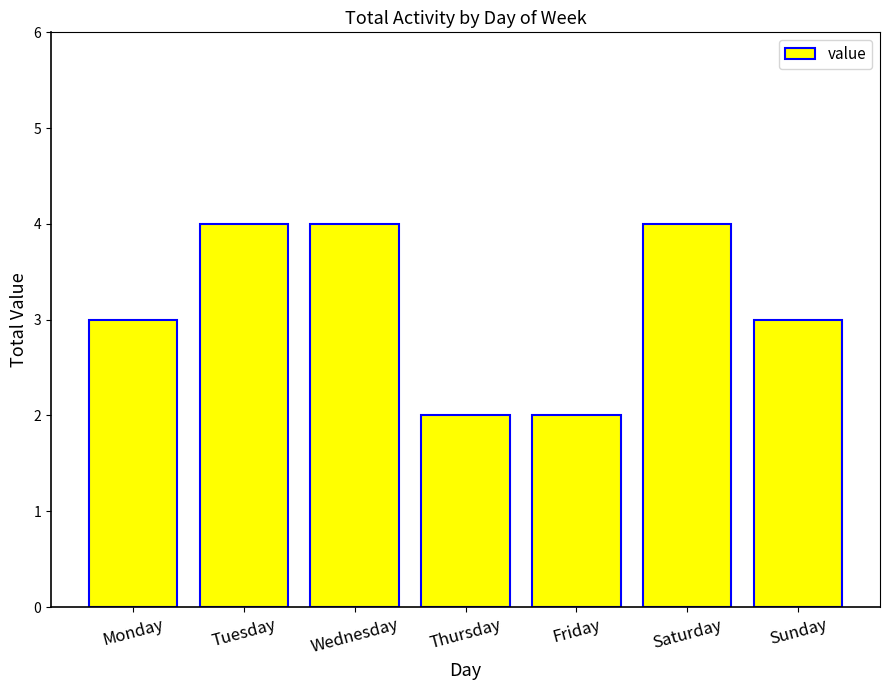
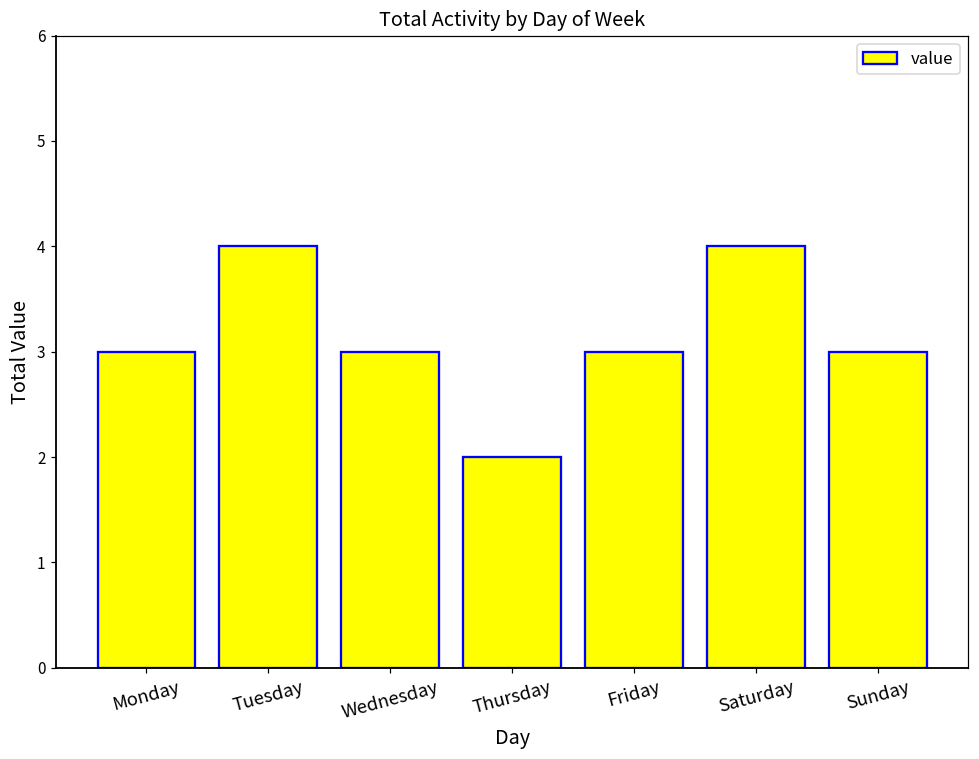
Wednesday: 4 -> 3
Friday: 2 -> 3
